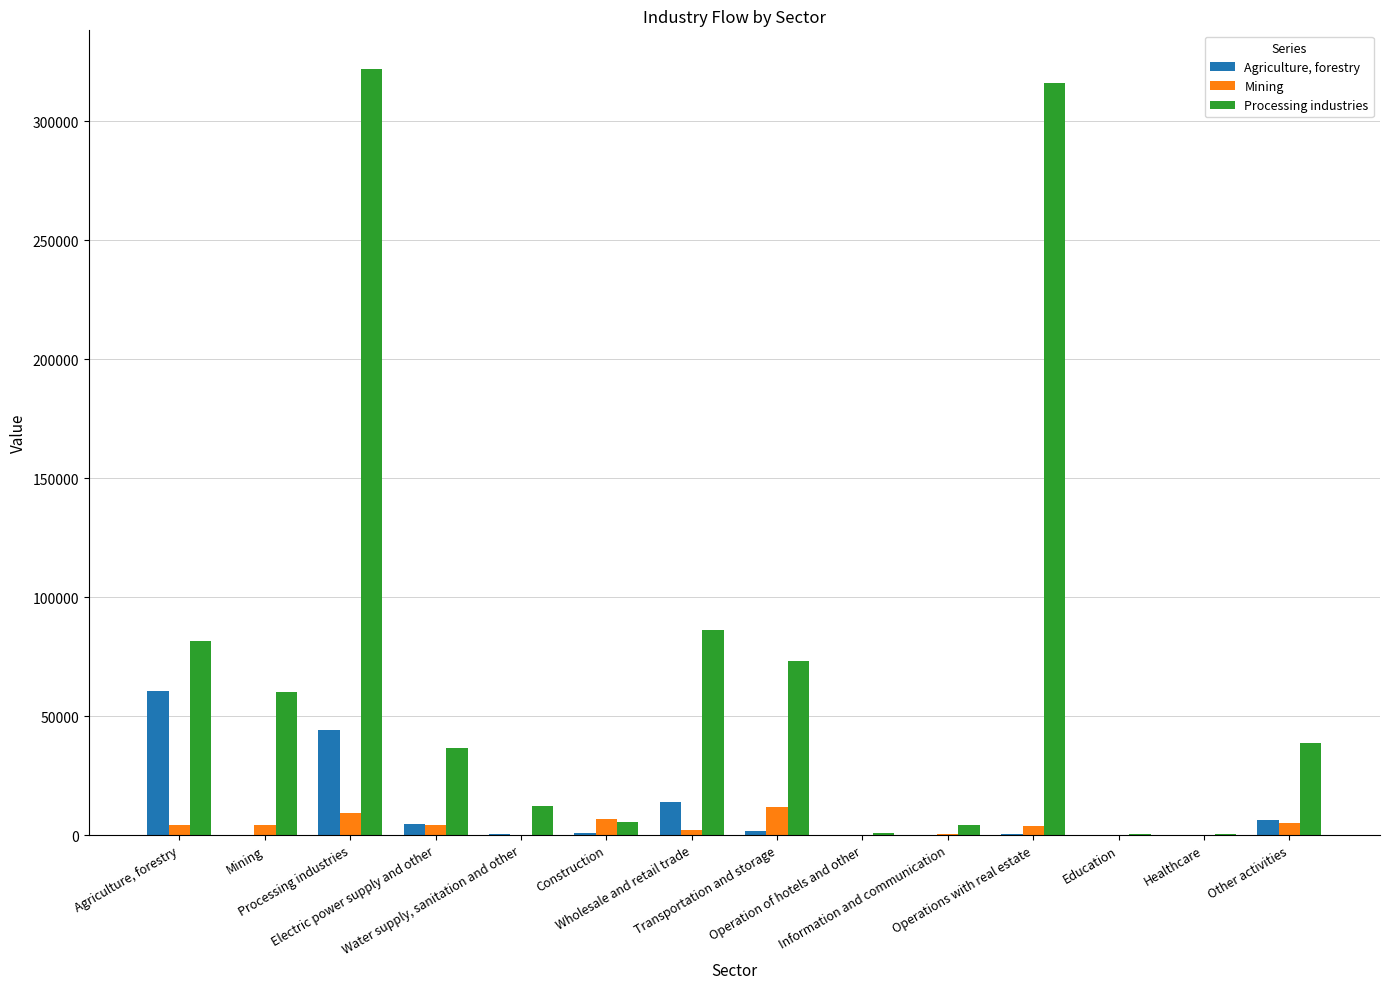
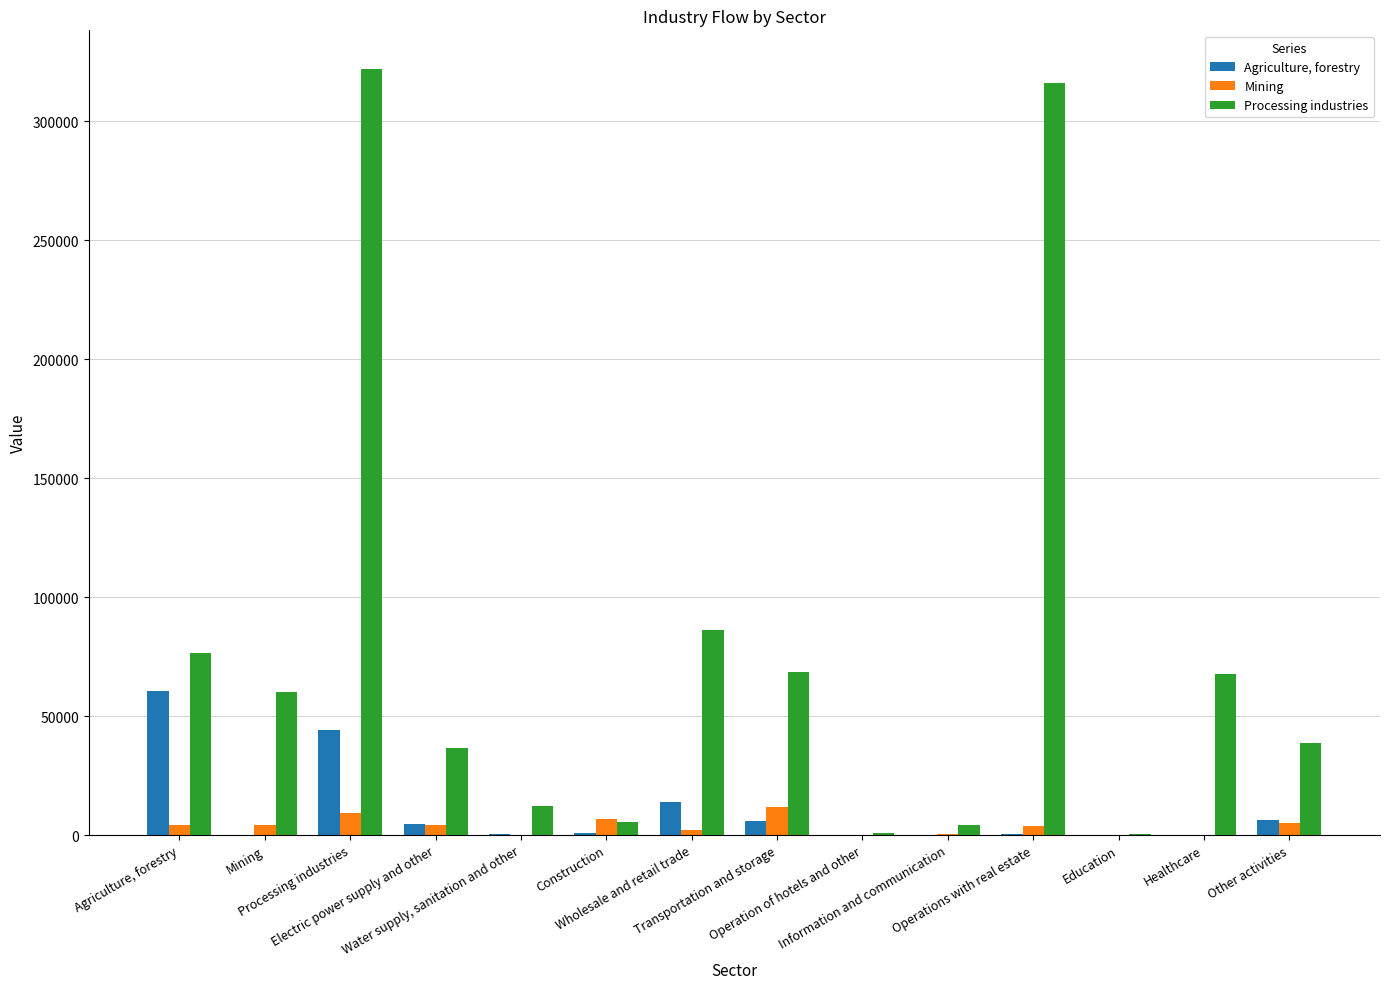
Processing industries, Agriculture, forestry: 82000 -> 77000
Agriculture, forestry, Transportation and storage: 2000 -> 6000
Processing industries, Transportation and storage: 73000 -> 68000
Processing industries, Healthcare: 0 -> 68000
